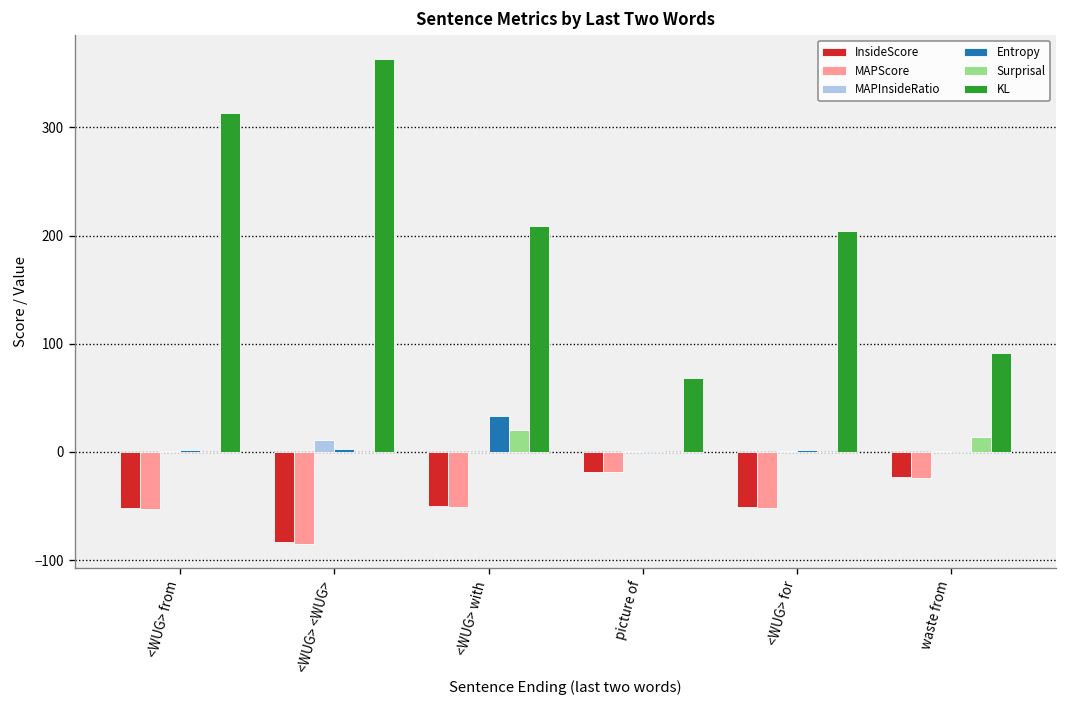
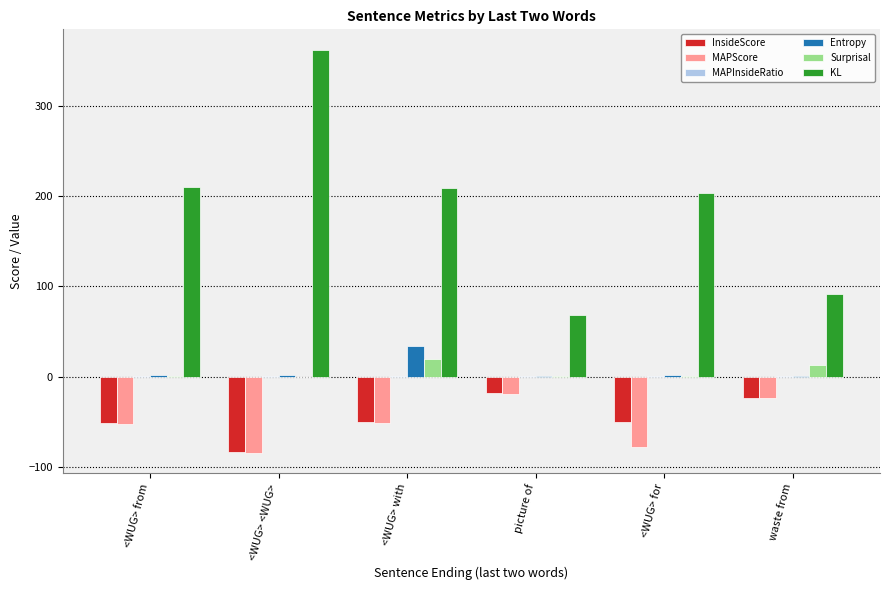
KL, <WUG> from: 310 -> 210
MAPInsideRatio, <WUG> <WUG>: 10 -> 0
MAPScore, <WUG> for: -50 -> -80
